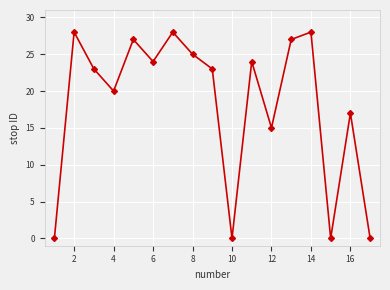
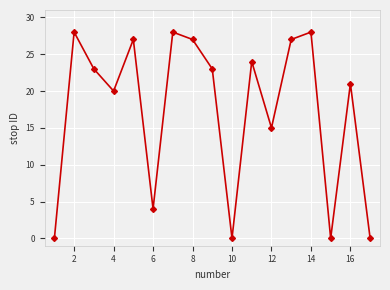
6: 24 -> 4
8: 25 -> 27
16: 17 -> 21
